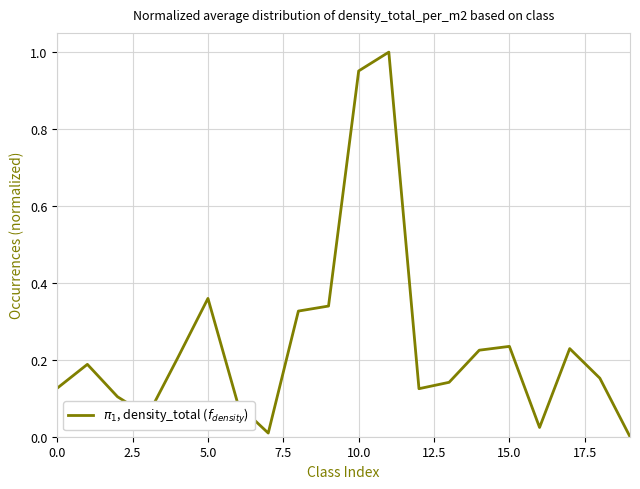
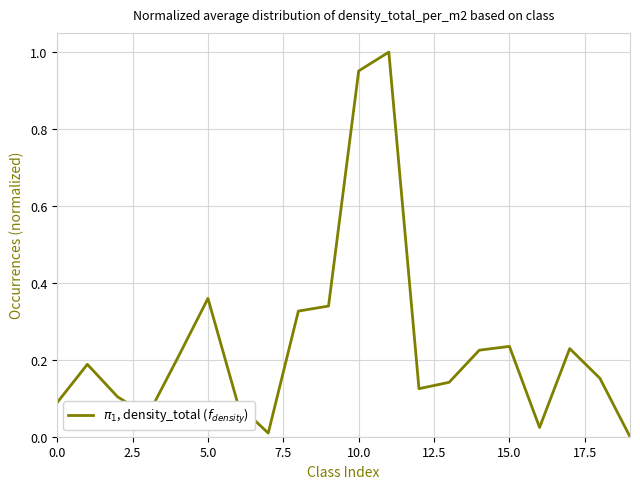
0.0: 0.13 -> 0.09
